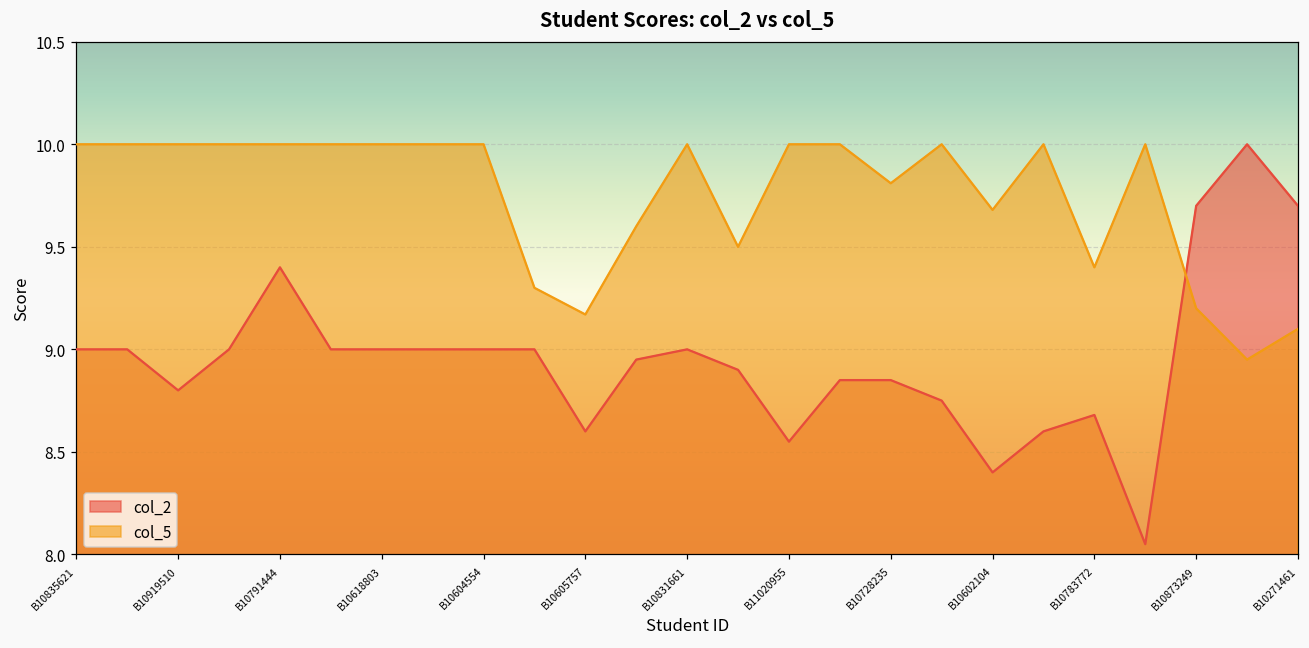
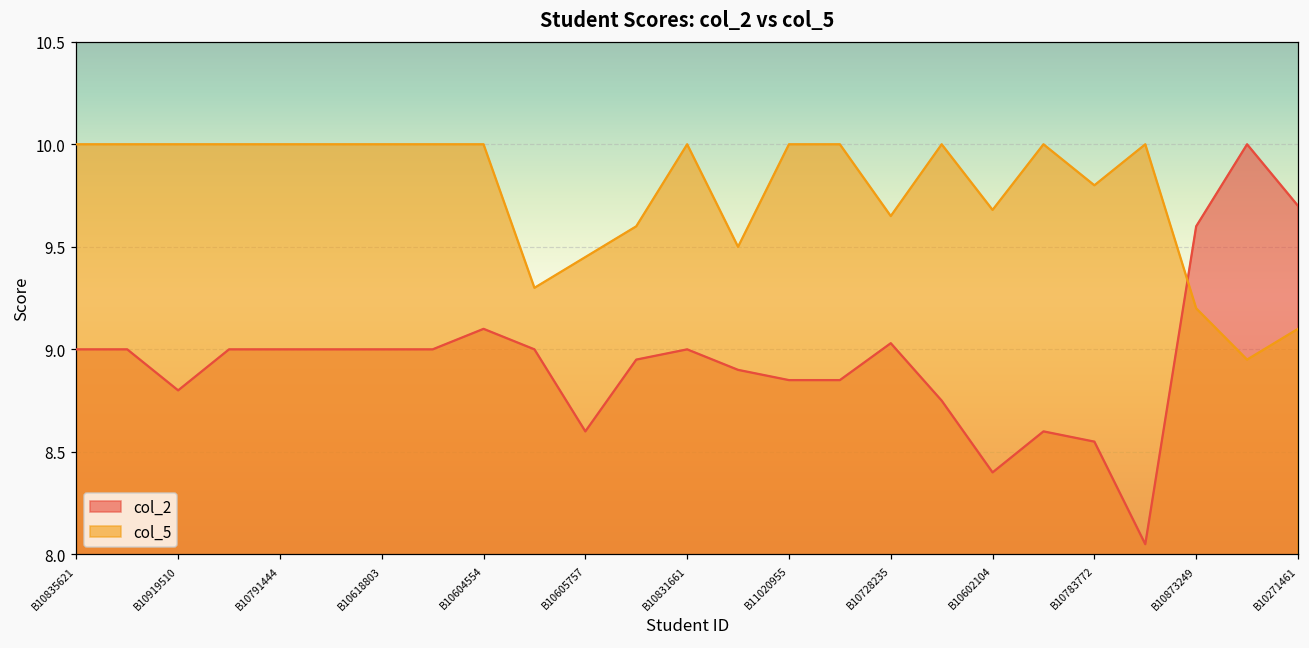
col_2, B10791444: 9.4 -> 9.0
col_2, B10604554: 9.0 -> 9.1
col_5, B10605757: 9.17 -> 9.45
col_2, B11020955: 8.55 -> 8.85
col_2, B10728235: 8.85 -> 9.03
col_5, B10728235: 9.81 -> 9.65
col_2, B10783772: 8.68 -> 8.55
col_5, B10783772: 9.4 -> 9.8
col_2, B10873249: 9.7 -> 9.6
